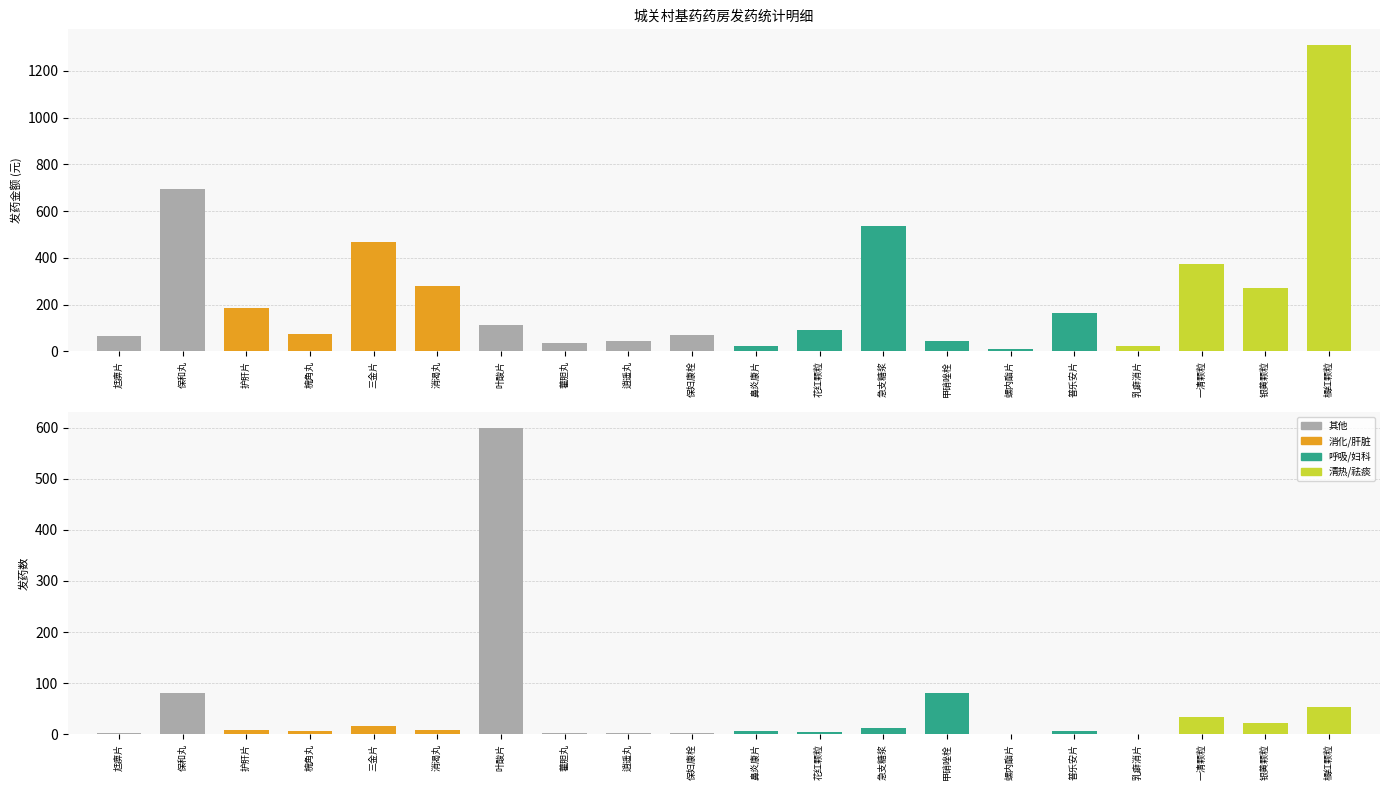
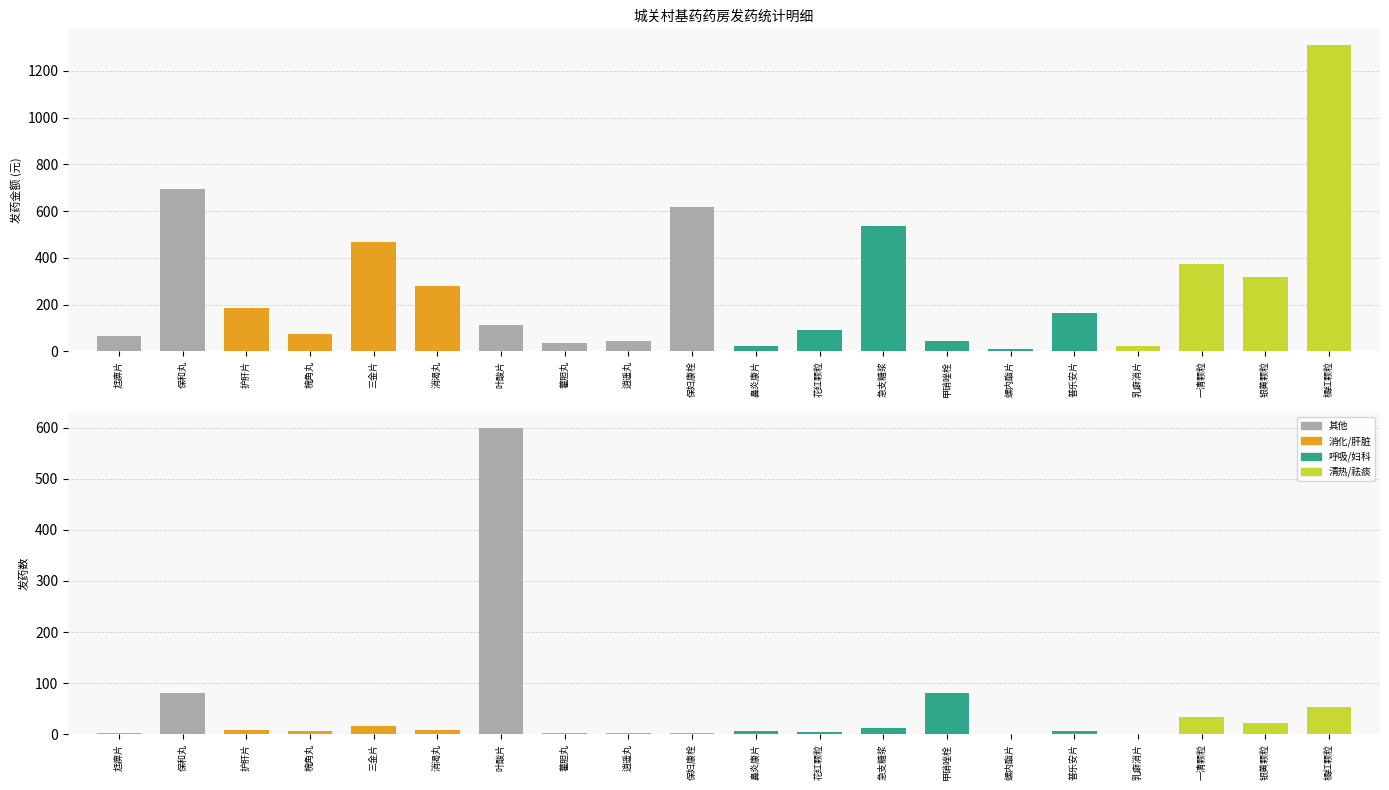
城关村基药药房发药统计明细, 保妇康栓: 70 -> 620
城关村基药药房发药统计明细, 银黄颗粒: 270 -> 320
